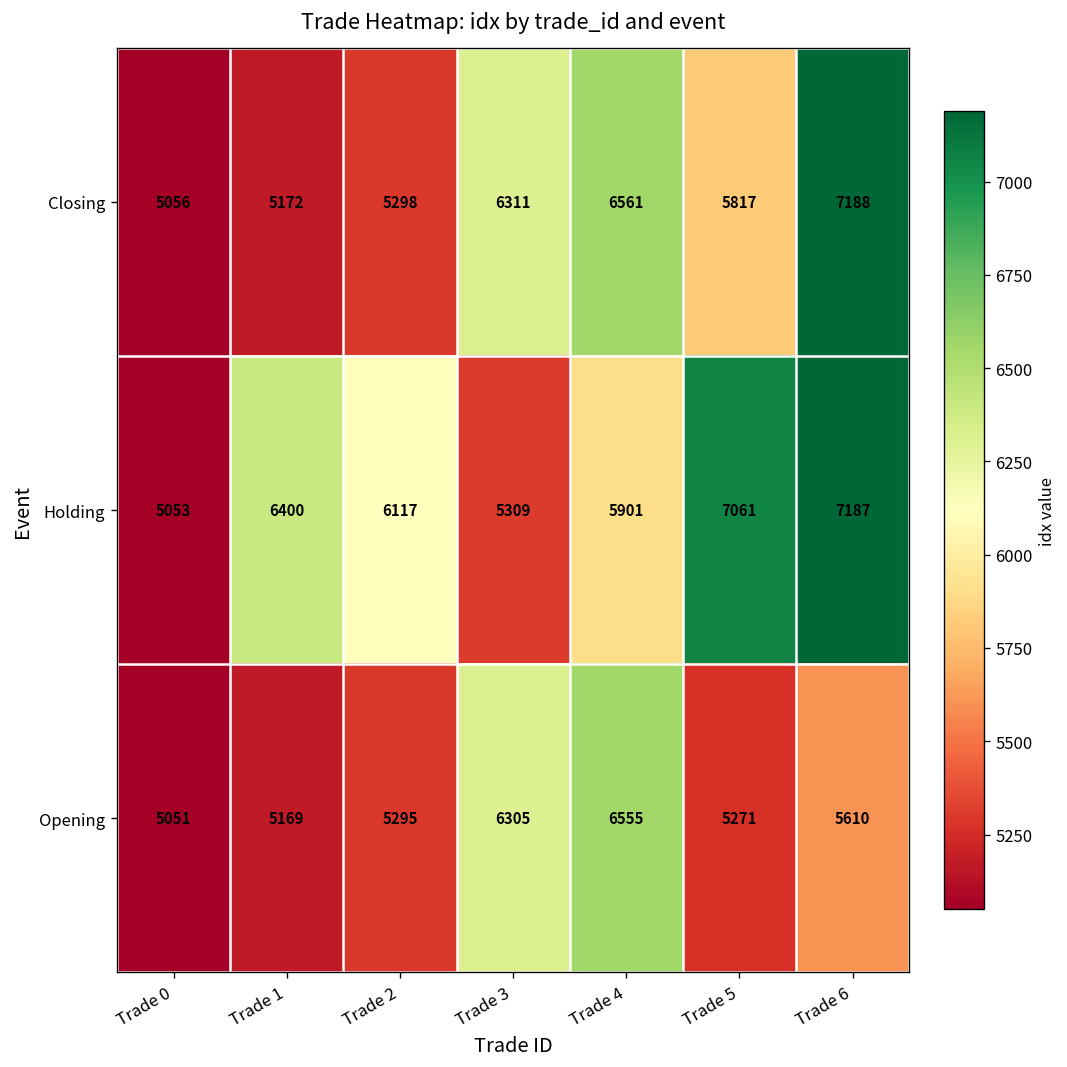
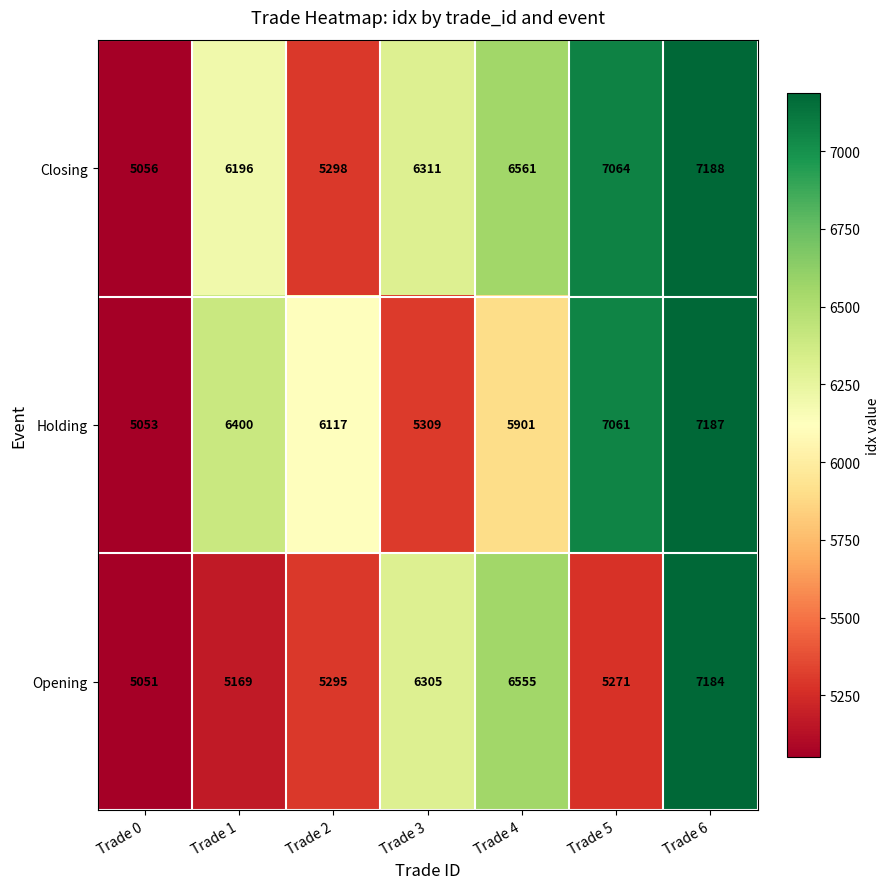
Closing, Trade 1: 5172 -> 6196
Closing, Trade 5: 5817 -> 7064
Opening, Trade 6: 5610 -> 7184
